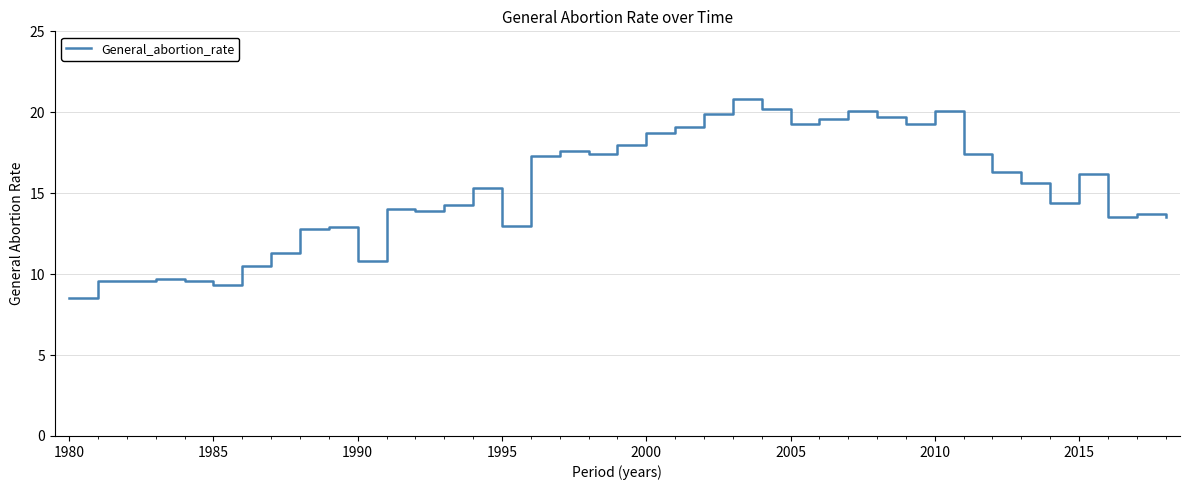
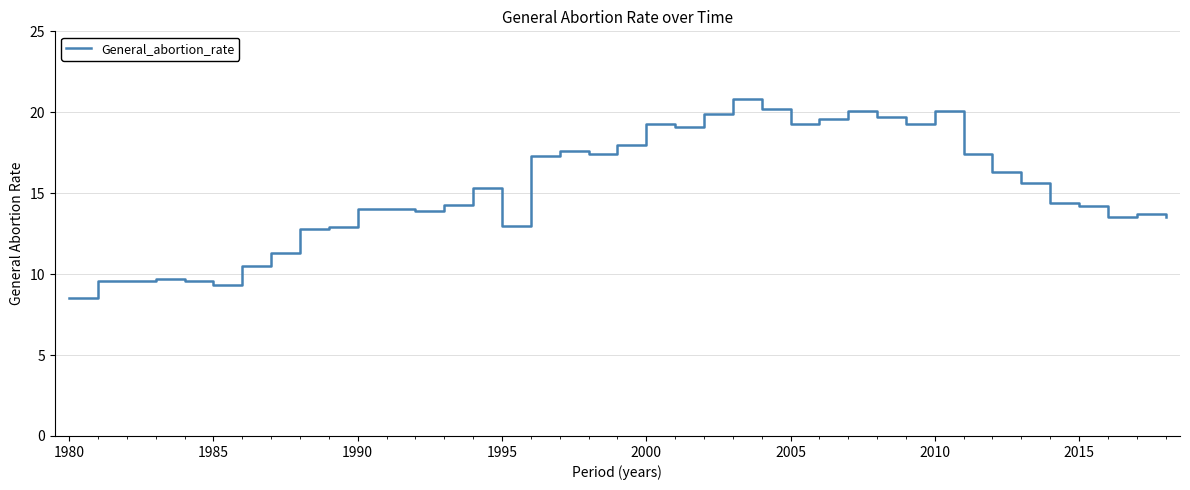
1990: 10.8 -> 14.0
2000: 18.7 -> 19.3
2015: 16.2 -> 14.2
